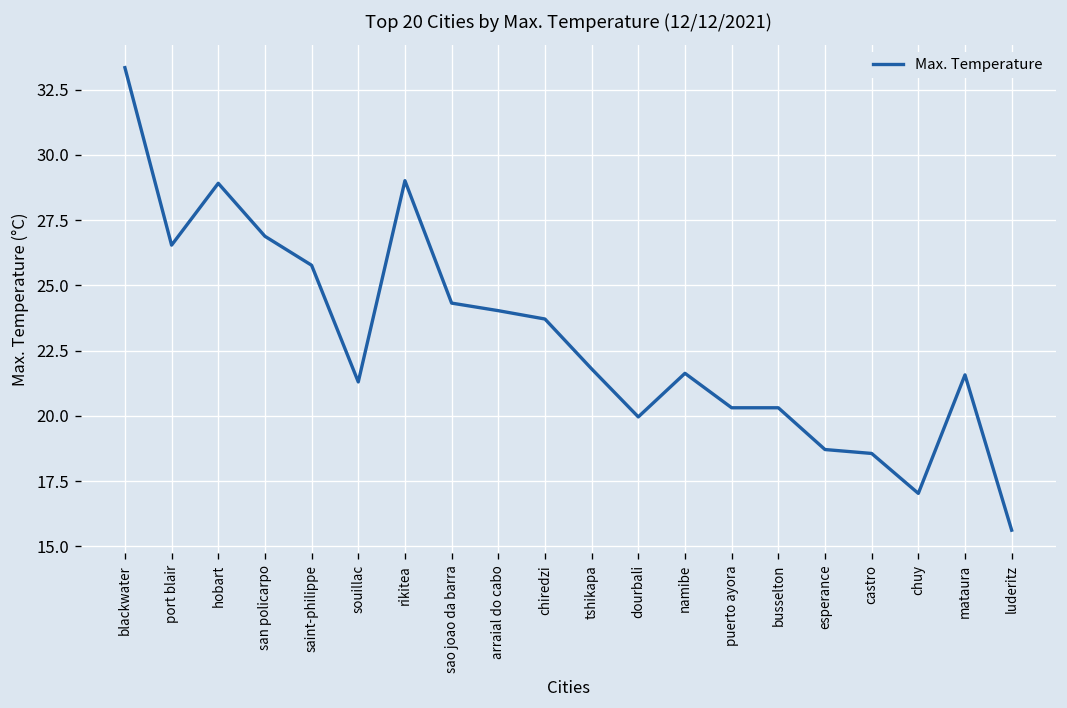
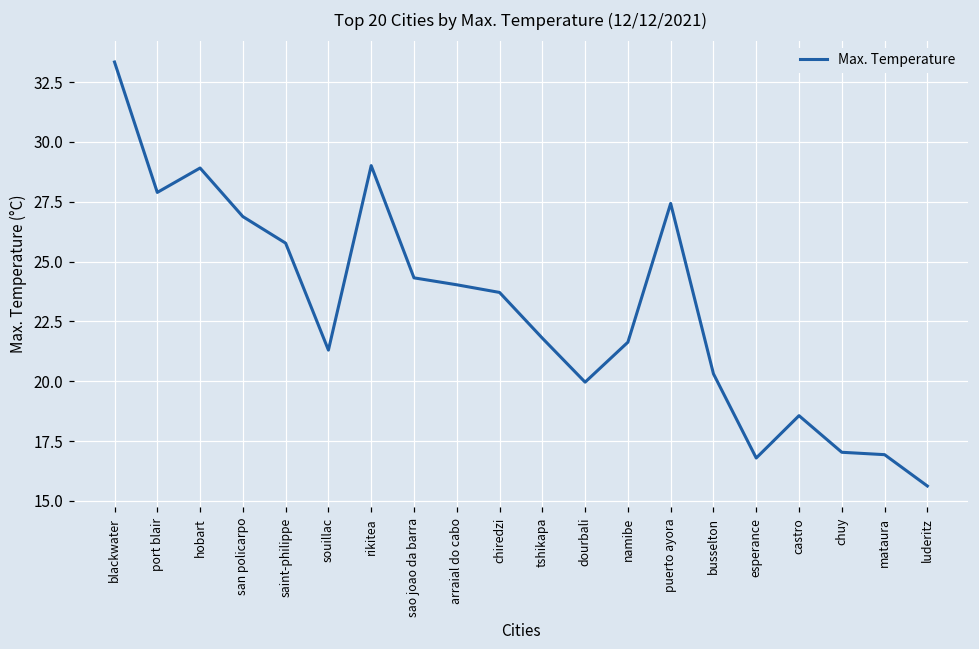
port blair: 26.5 -> 27.9
puerto ayora: 20.3 -> 27.4
esperance: 18.7 -> 16.8
mataura: 21.6 -> 16.9
